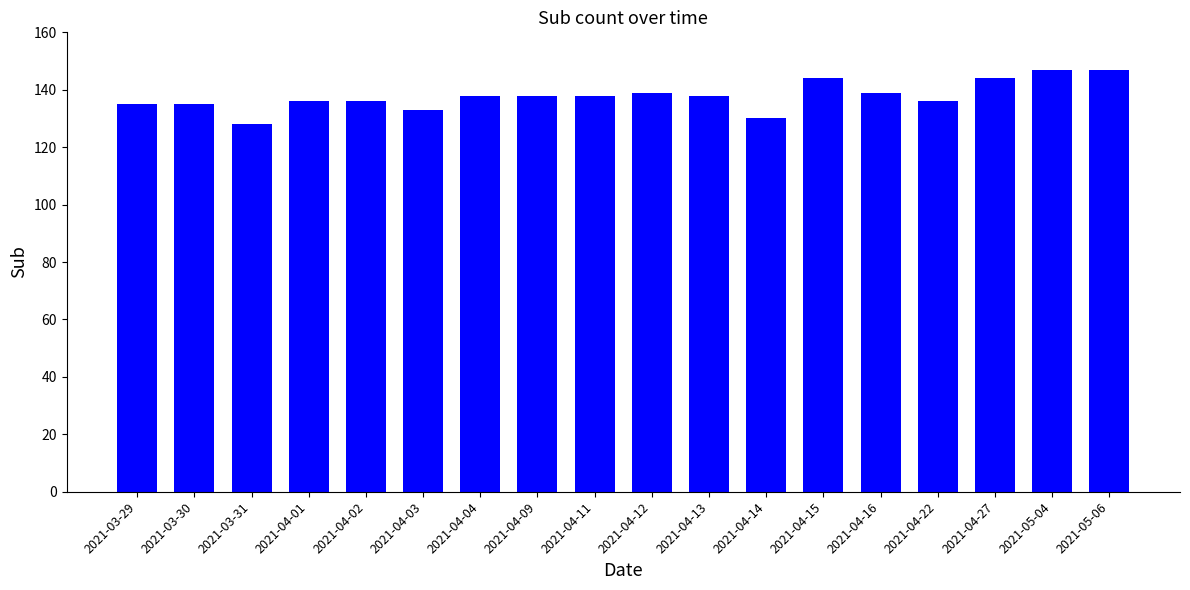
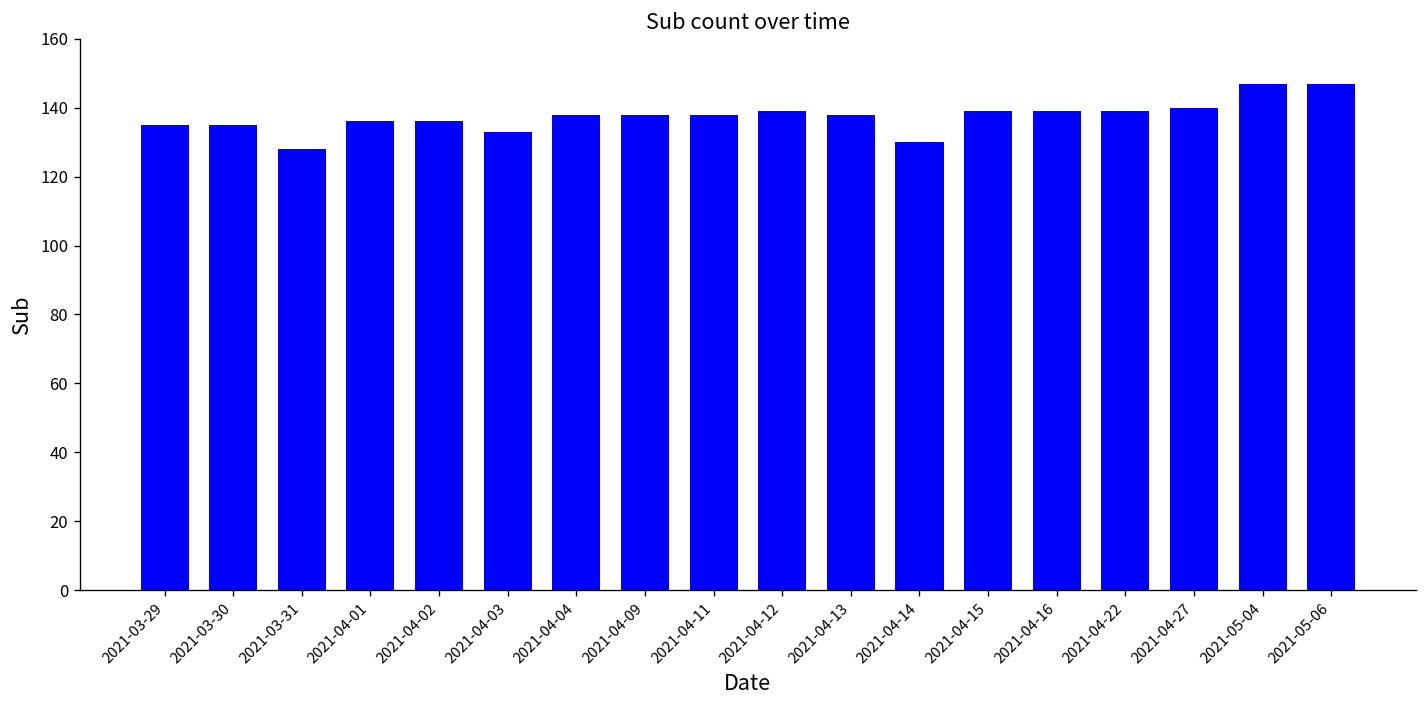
2021-04-15: 144 -> 139
2021-04-22: 136 -> 139
2021-04-27: 144 -> 140
